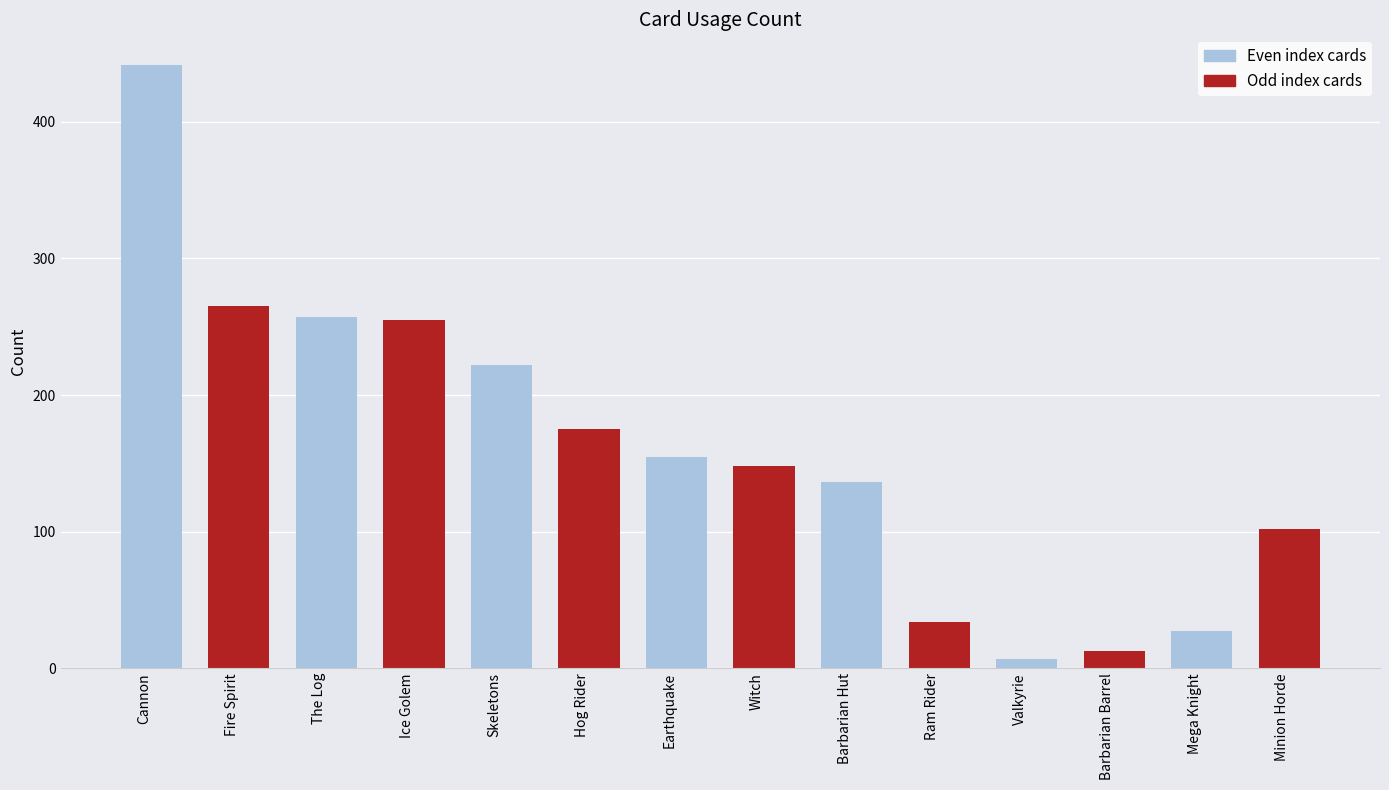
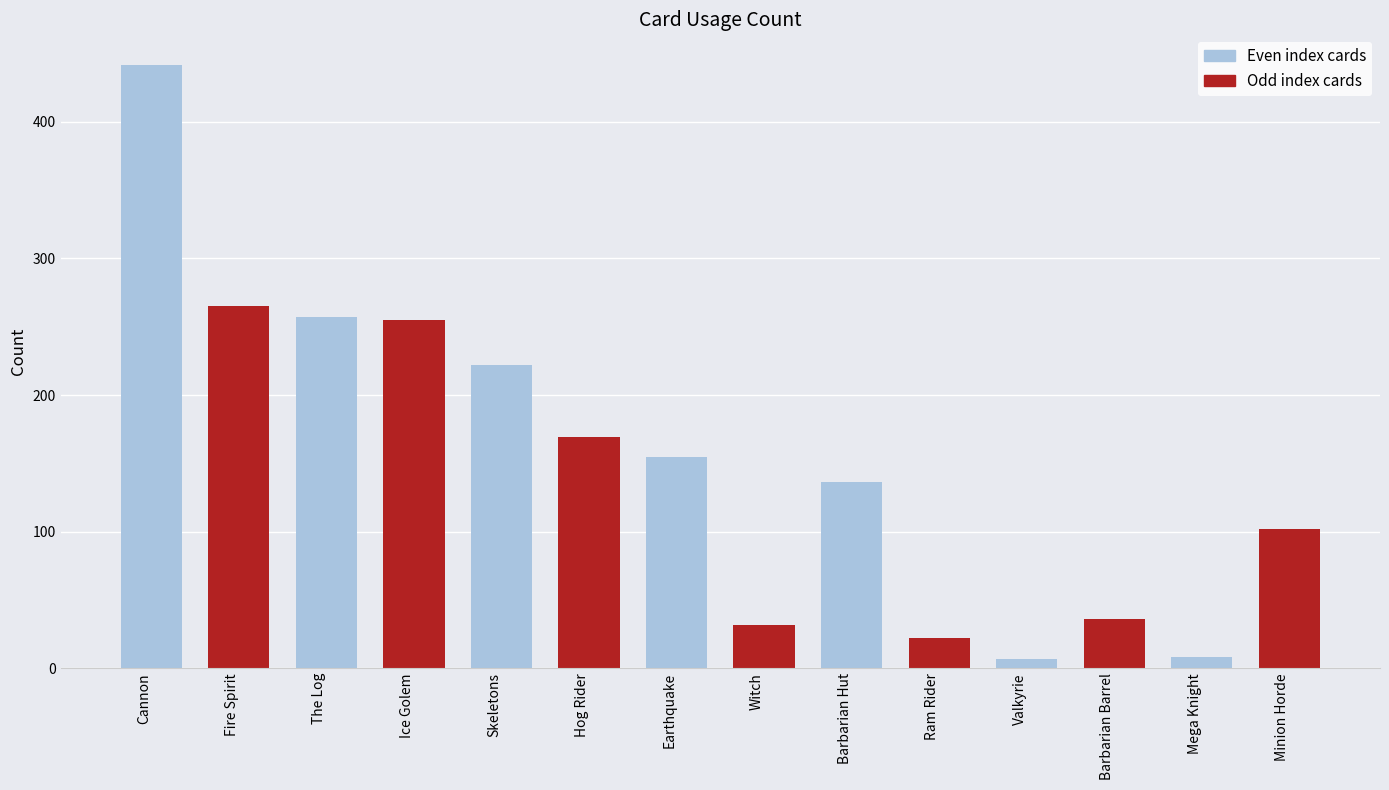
Hog Rider: 175 -> 169
Witch: 148 -> 32
Ram Rider: 34 -> 22
Barbarian Barrel: 13 -> 36
Mega Knight: 27 -> 8
